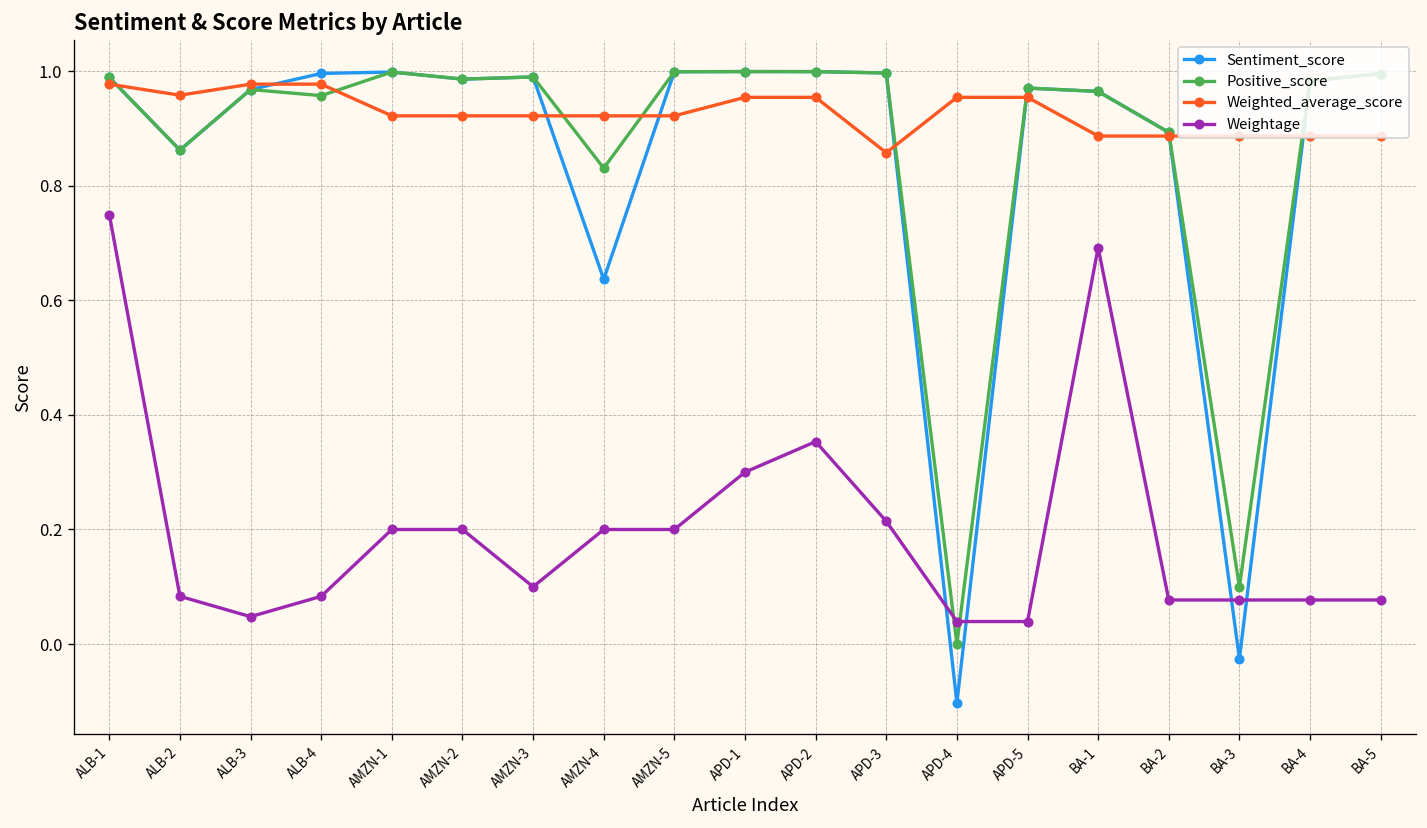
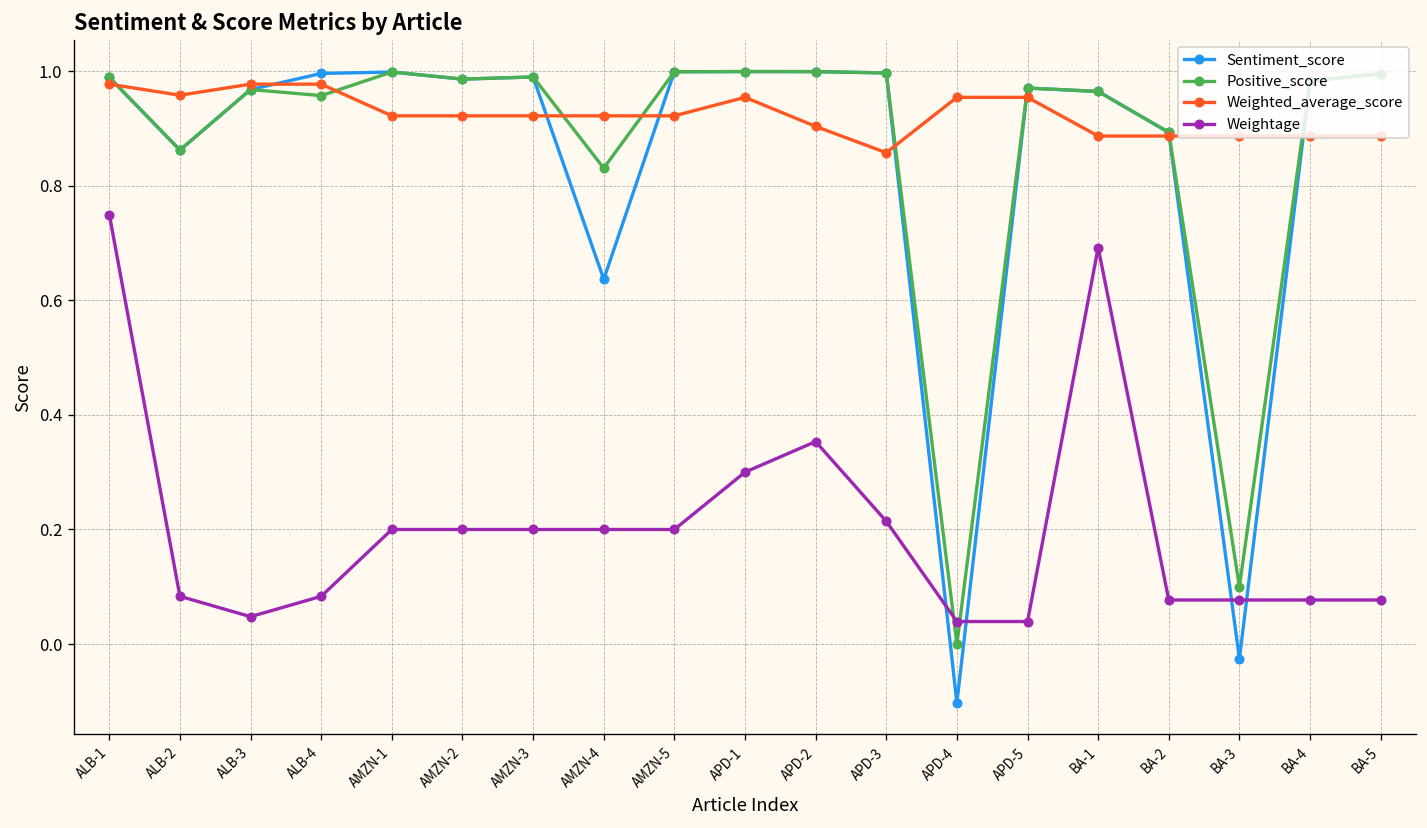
Weightage, AMZN-3: 0.1 -> 0.2
Weighted_average_score, APD-2: 0.95 -> 0.90
